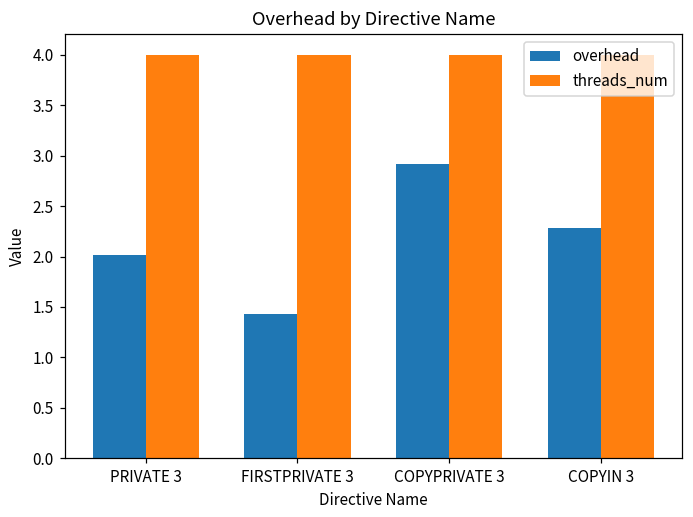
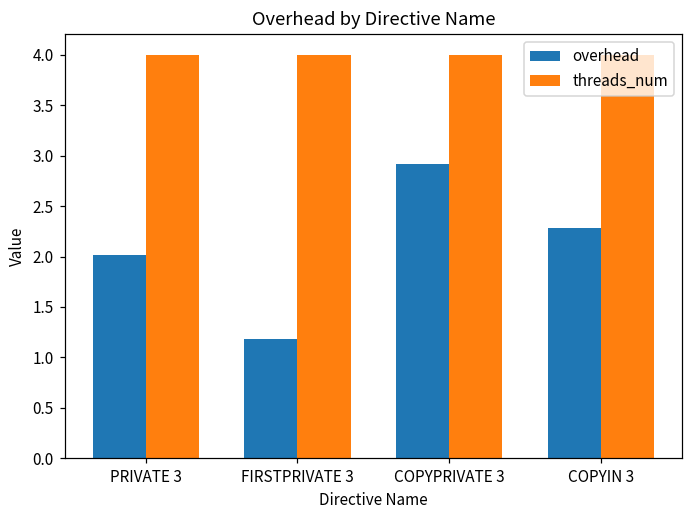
overhead, FIRSTPRIVATE 3: 1.4 -> 1.2
